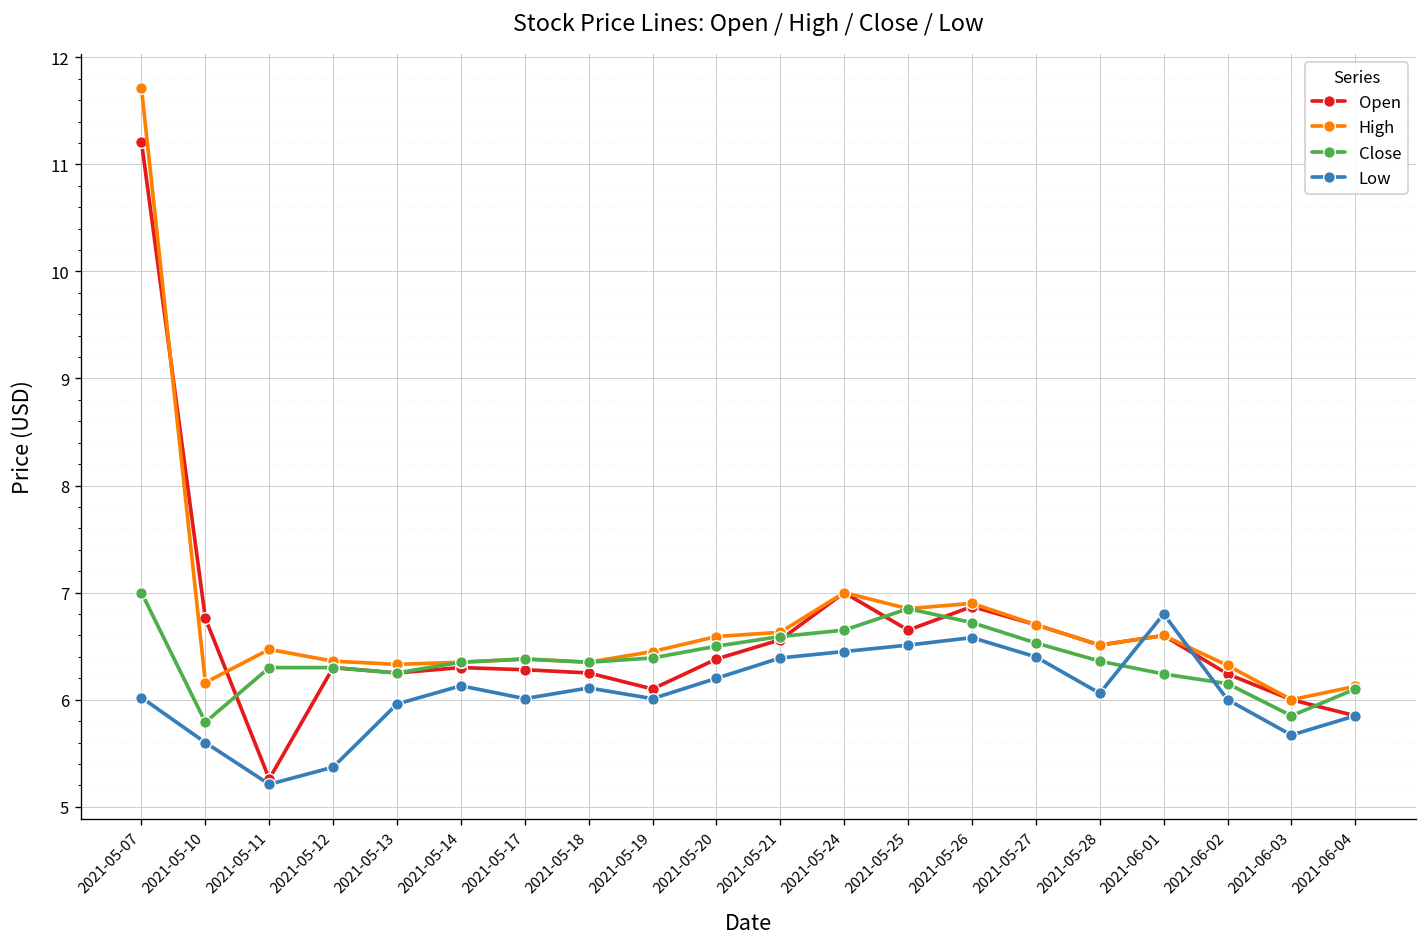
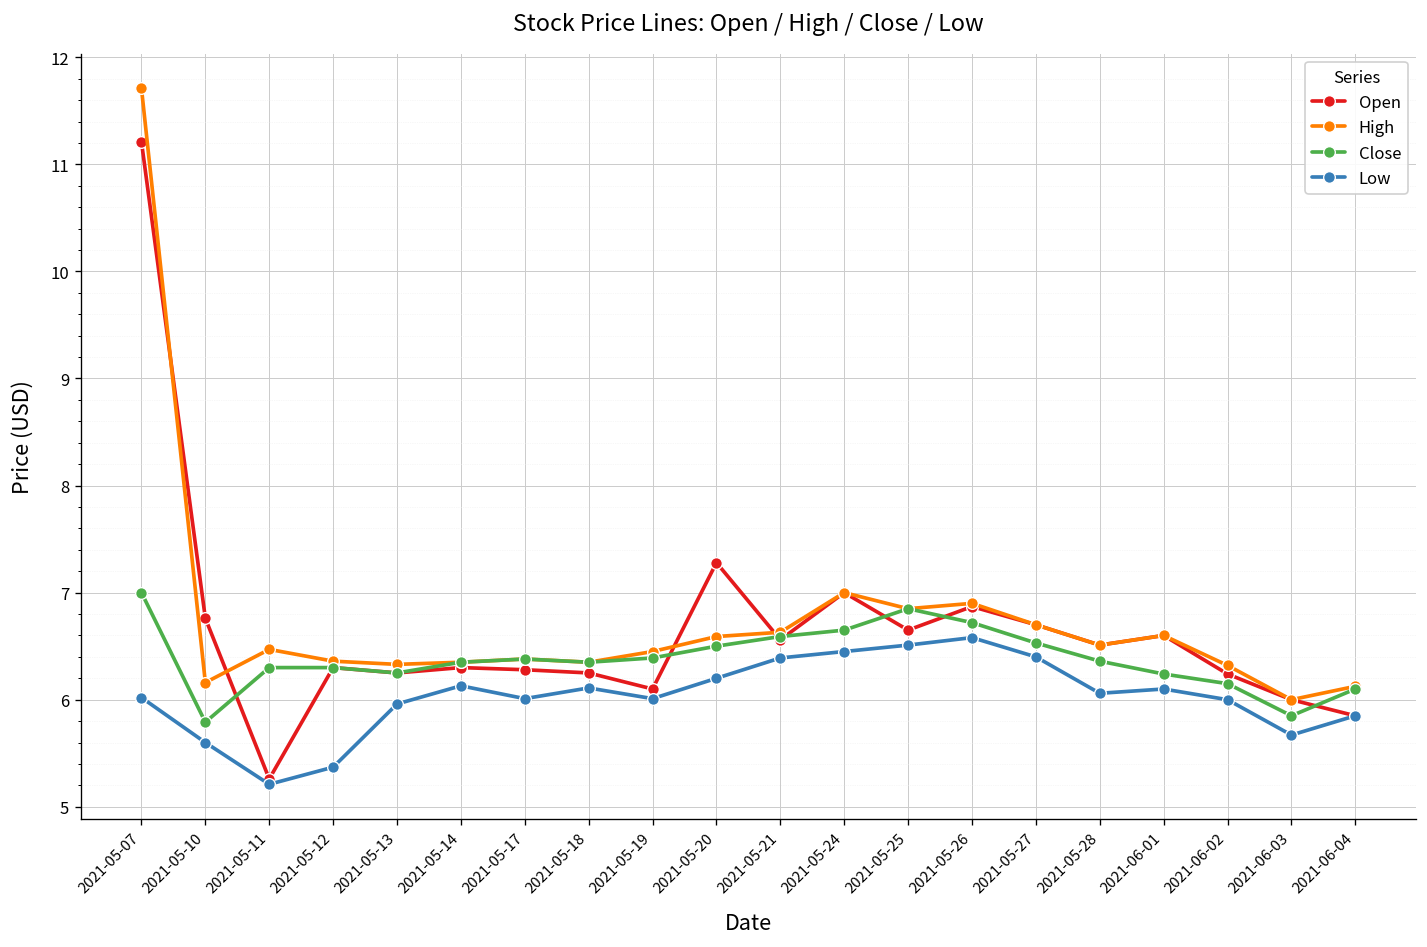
Open, 2021-05-20: 6.4 -> 7.3
Low, 2021-06-01: 6.8 -> 6.1
